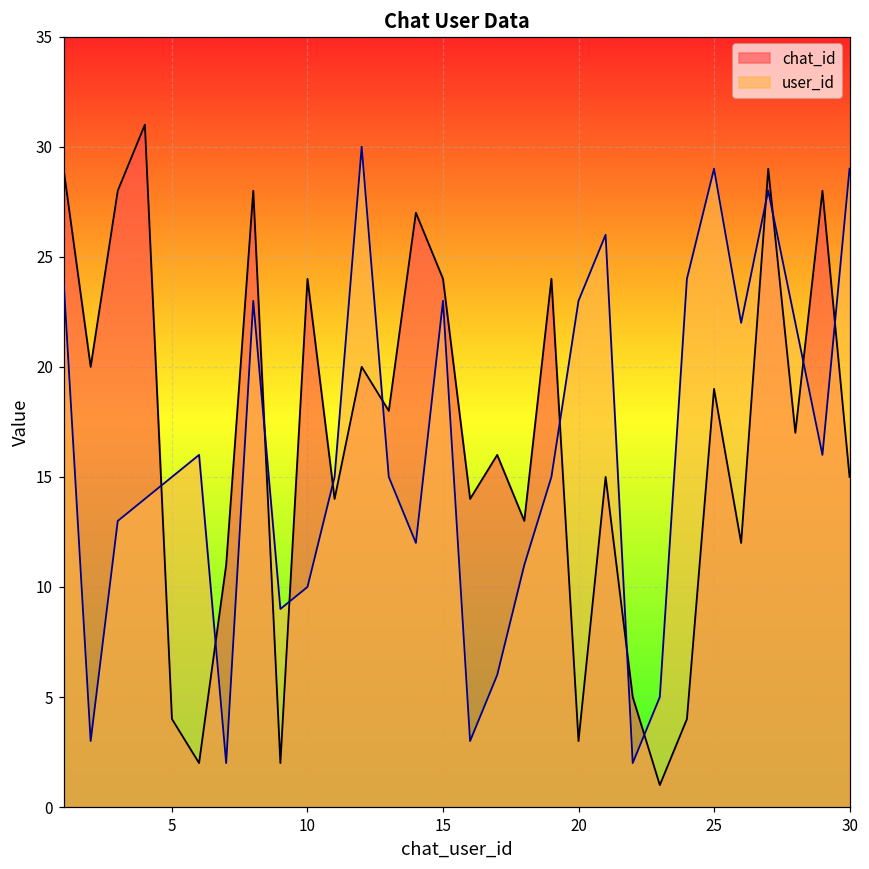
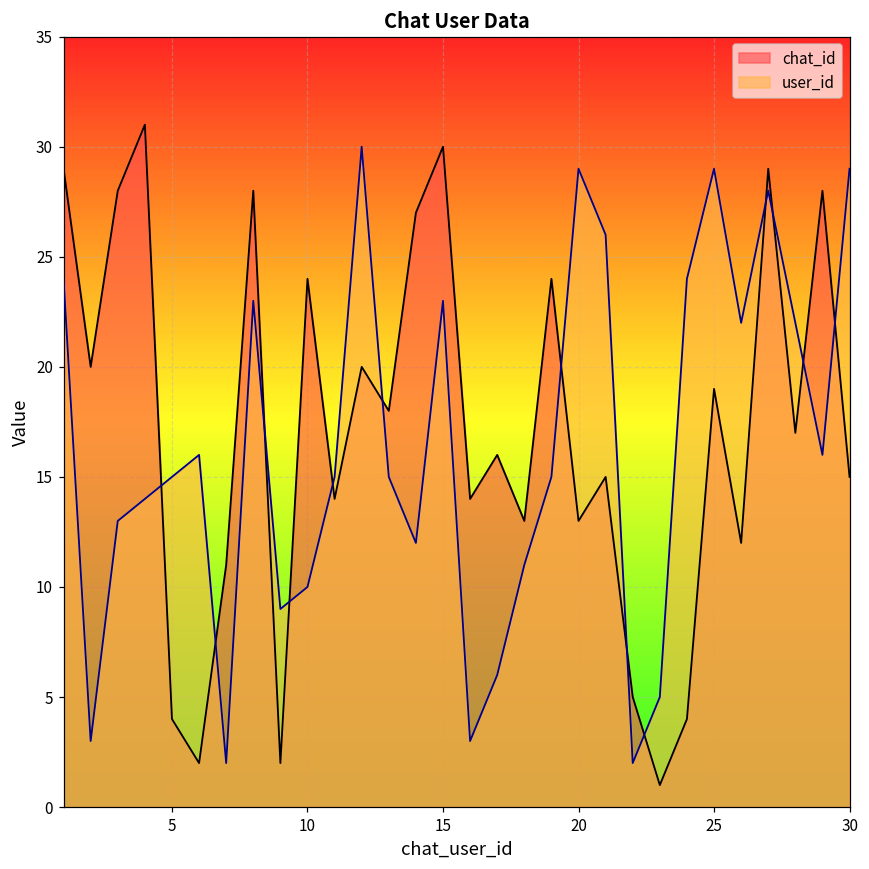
chat_id, 15: 24 -> 30
chat_id, 20: 3 -> 13
user_id, 20: 23 -> 29
